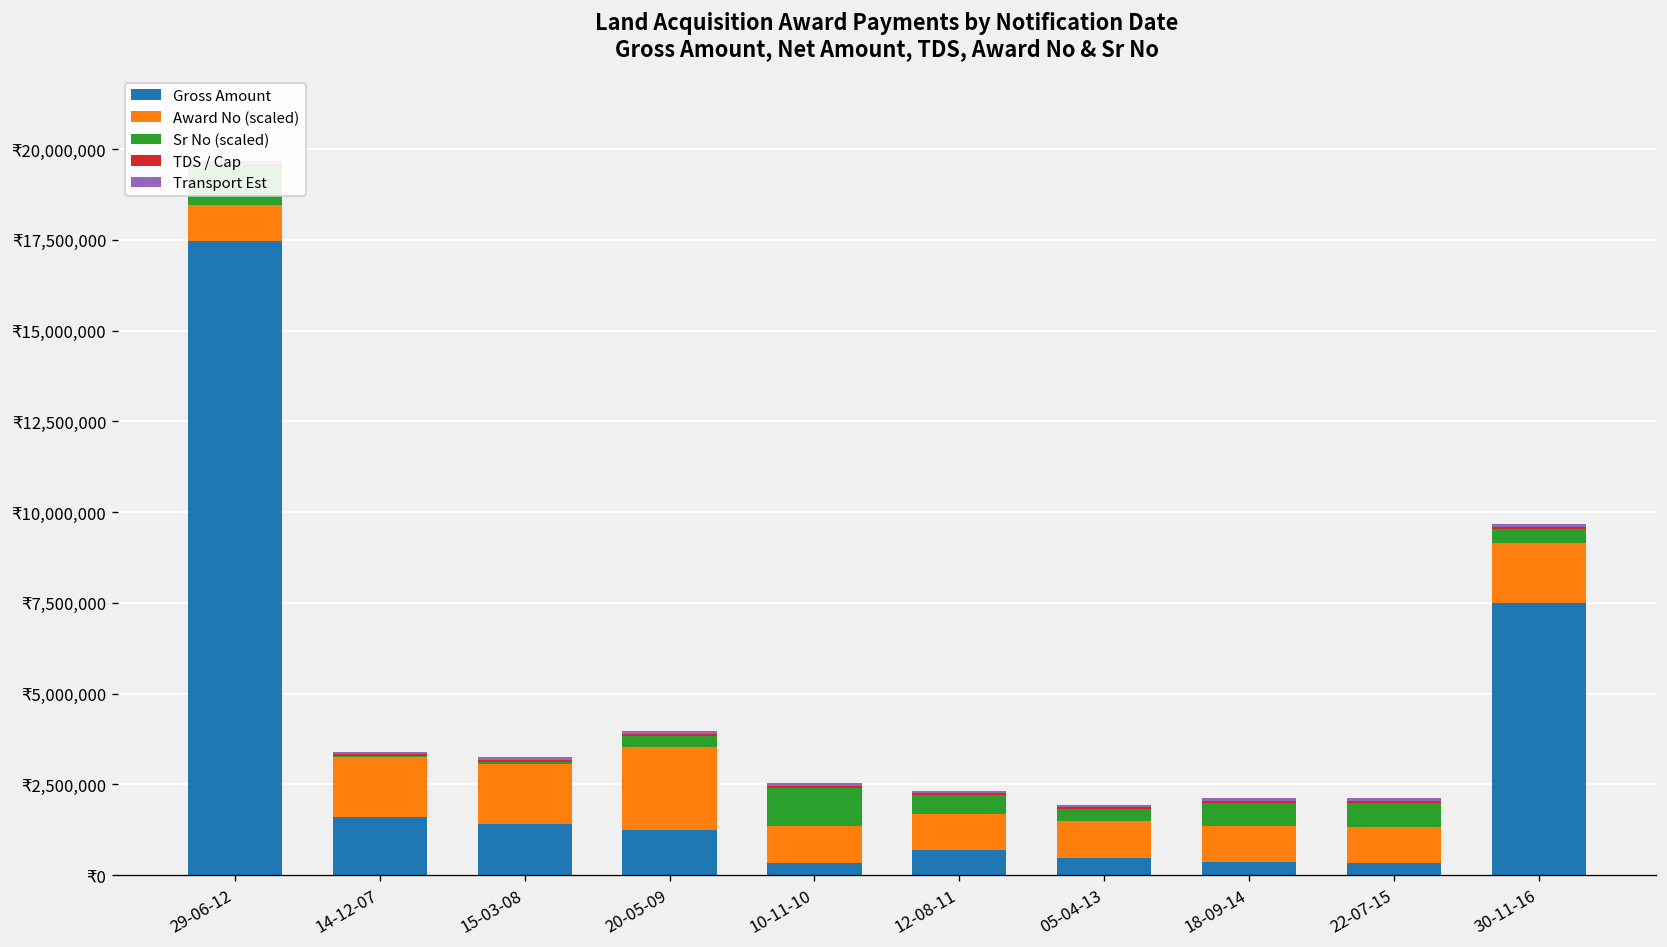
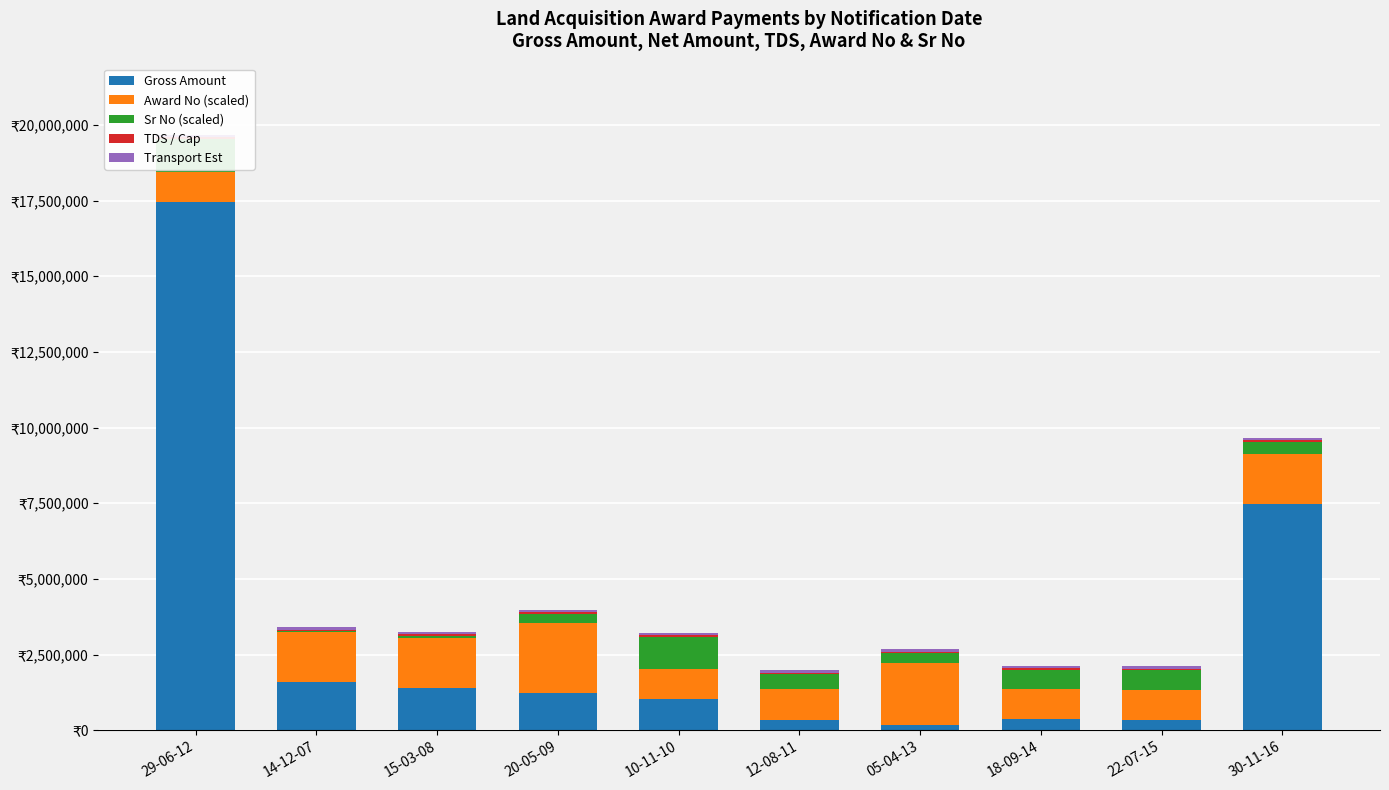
Gross Amount, 10-11-10: ₹300,000 -> ₹1,000,000
Gross Amount, 12-08-11: ₹700,000 -> ₹300,000
Gross Amount, 05-04-13: ₹500,000 -> ₹200,000
Award No (scaled), 05-04-13: ₹1,000,000 -> ₹2,100,000
